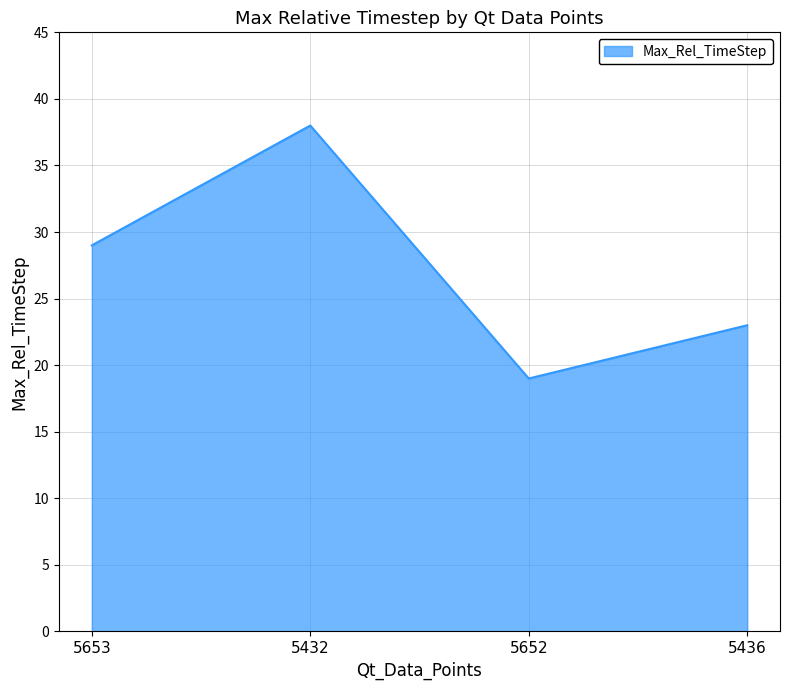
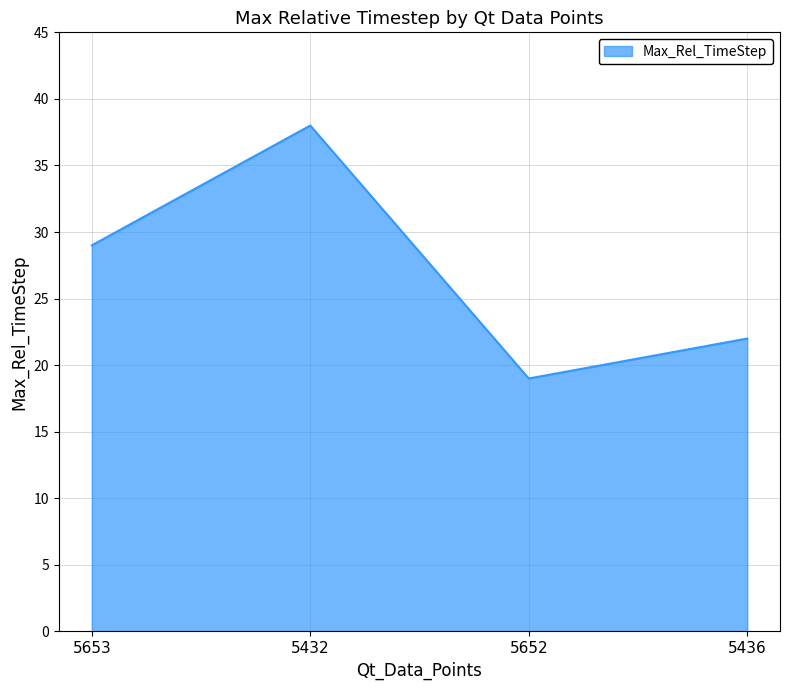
5436: 23 -> 22
